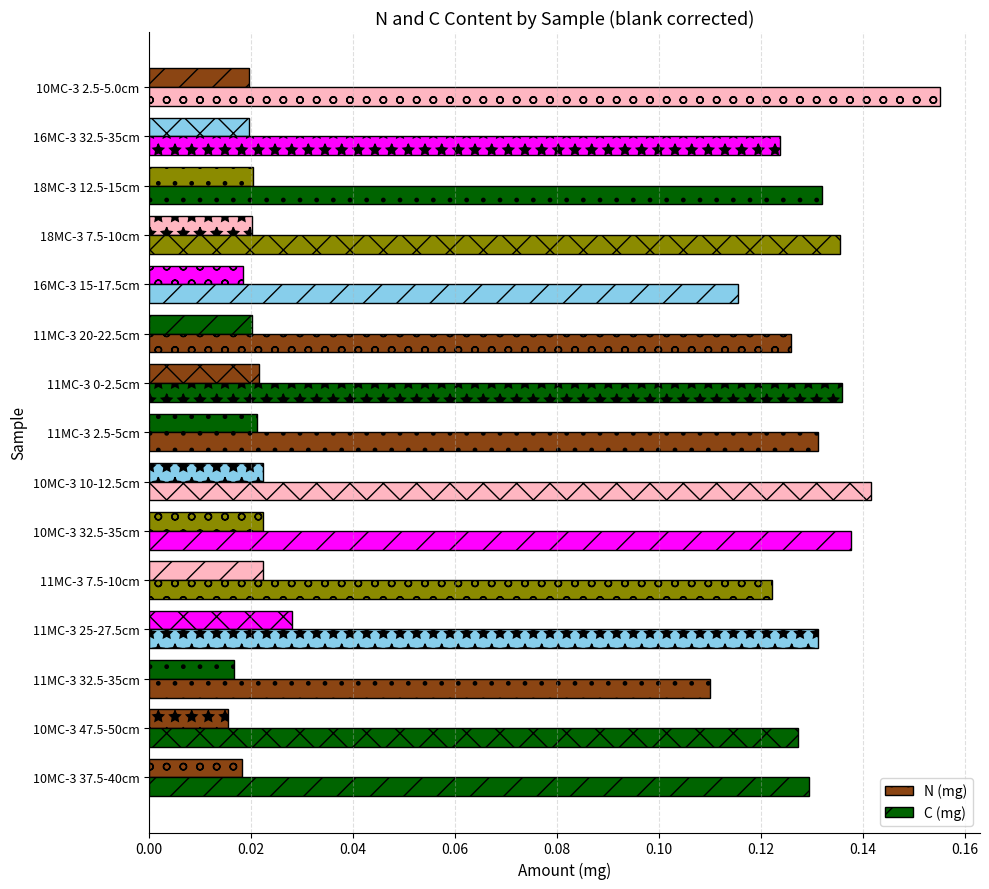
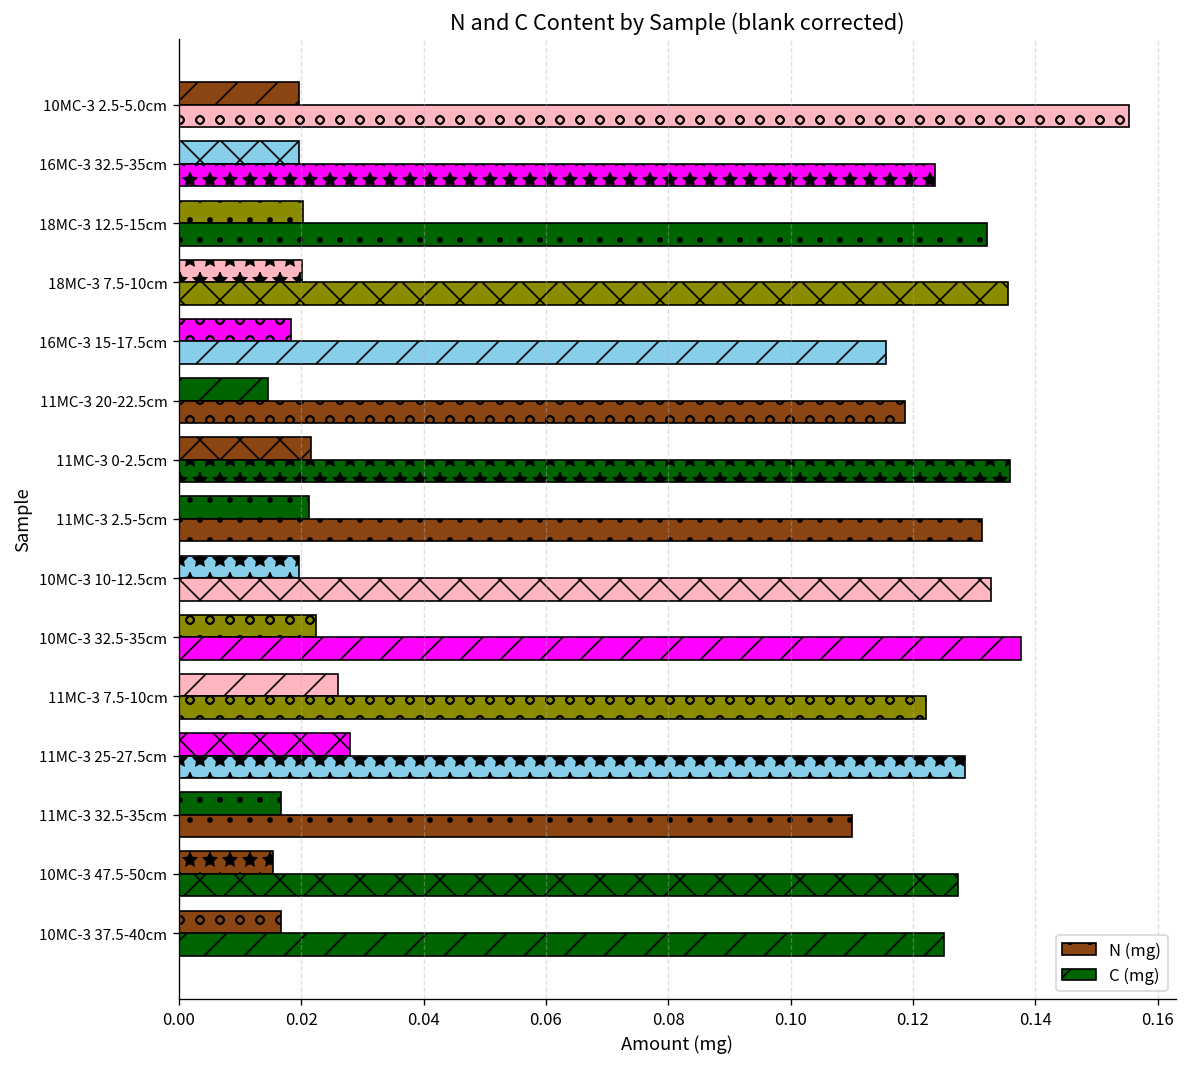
N (mg), 11MC-3 20-22.5cm: 0.020 -> 0.015
C (mg), 11MC-3 20-22.5cm: 0.126 -> 0.119
N (mg), 10MC-3 10-12.5cm: 0.022 -> 0.020
C (mg), 10MC-3 10-12.5cm: 0.142 -> 0.133
N (mg), 11MC-3 7.5-10cm: 0.022 -> 0.026
C (mg), 11MC-3 25-27.5cm: 0.131 -> 0.129
N (mg), 10MC-3 37.5-40cm: 0.018 -> 0.017
C (mg), 10MC-3 37.5-40cm: 0.130 -> 0.125
